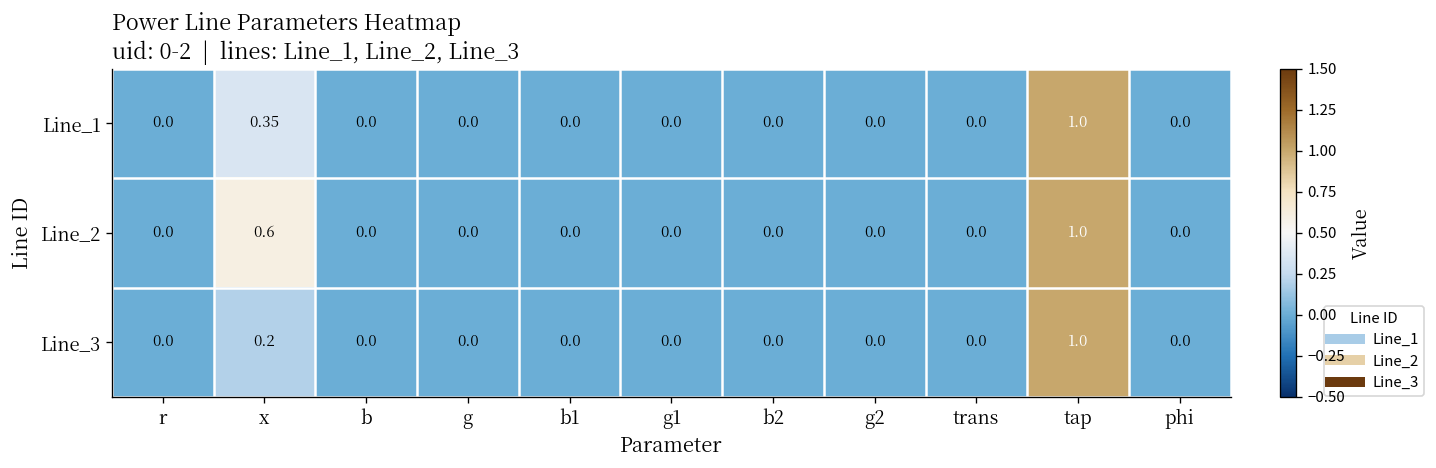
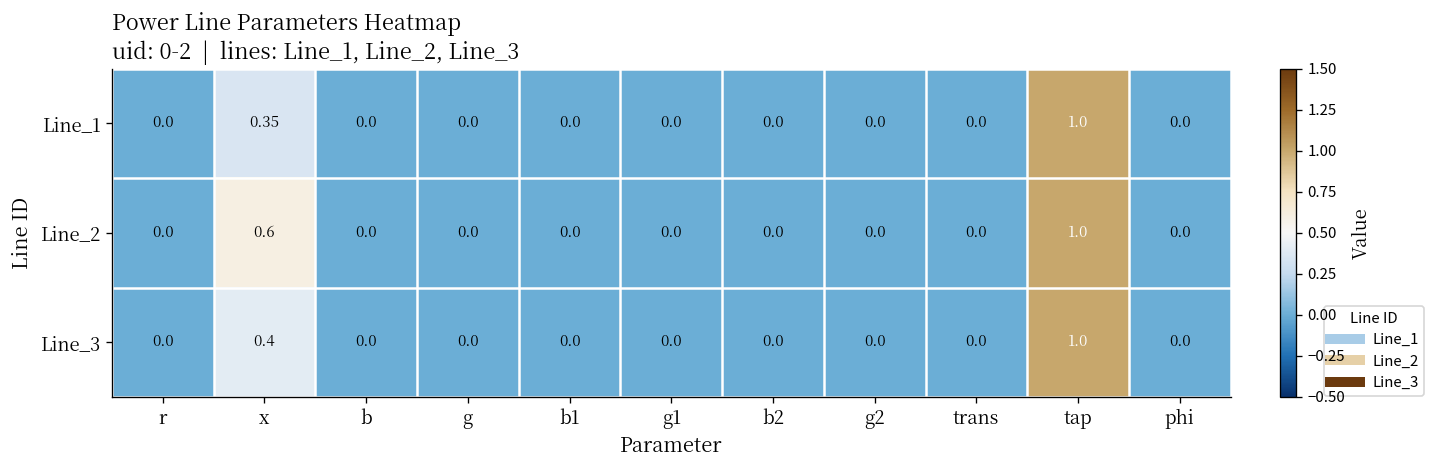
Line_3, x: 0.2 -> 0.4
